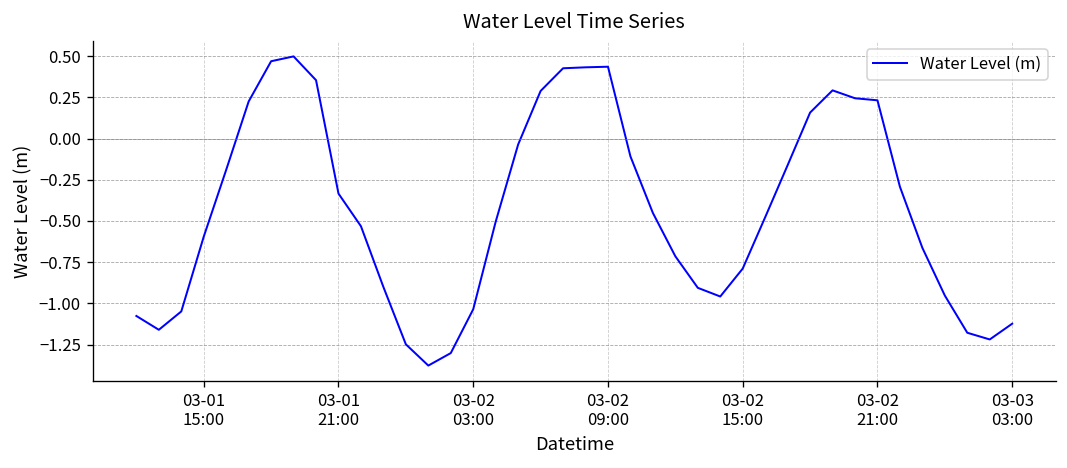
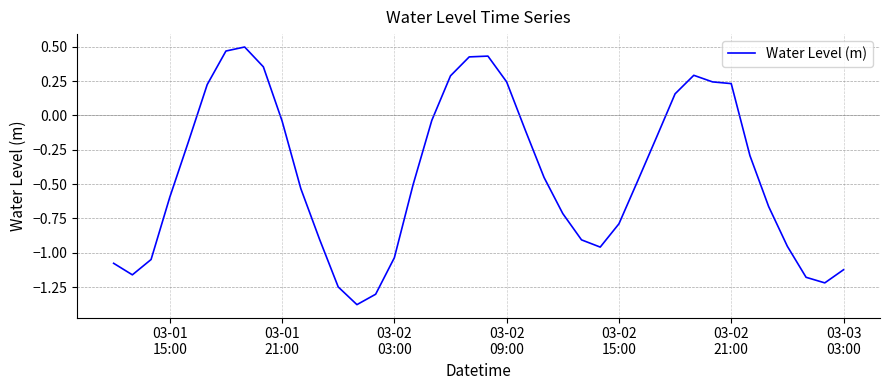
03-01 21:00: -0.33 -> -0.04
03-02 09:00: 0.44 -> 0.24
